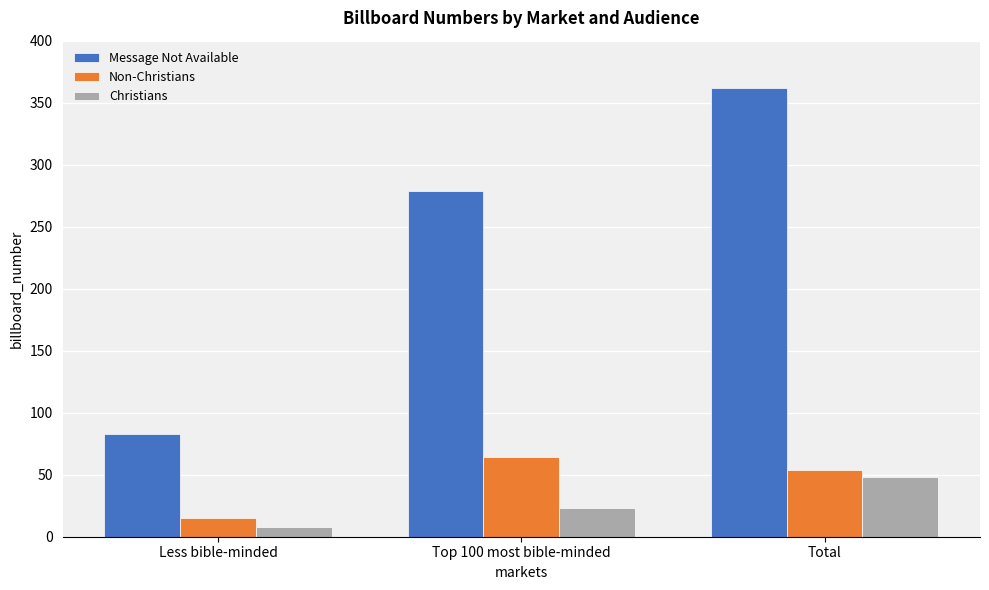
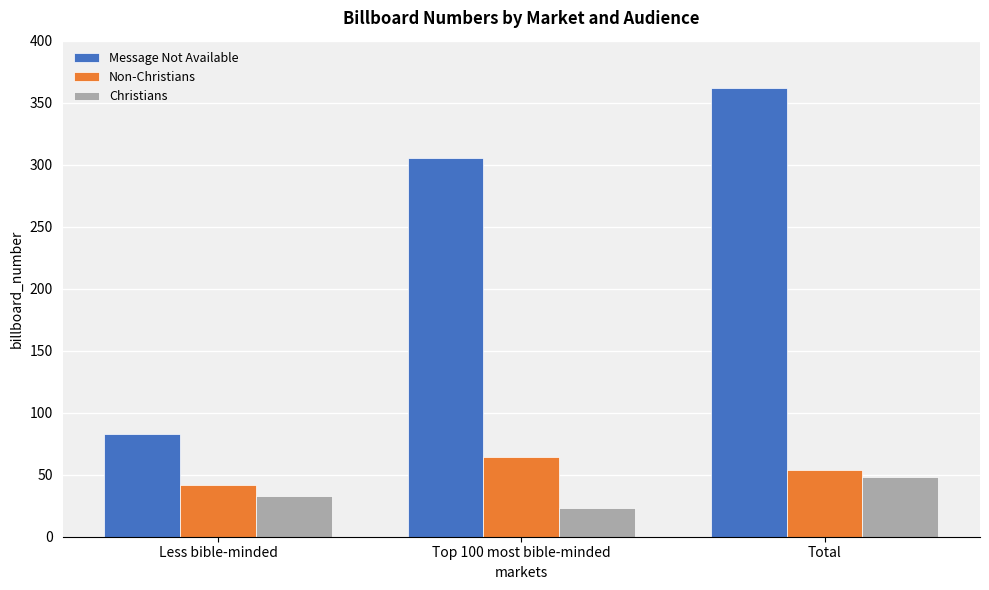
Non-Christians, Less bible-minded: 15 -> 42
Christians, Less bible-minded: 8 -> 33
Message Not Available, Top 100 most bible-minded: 279 -> 305
